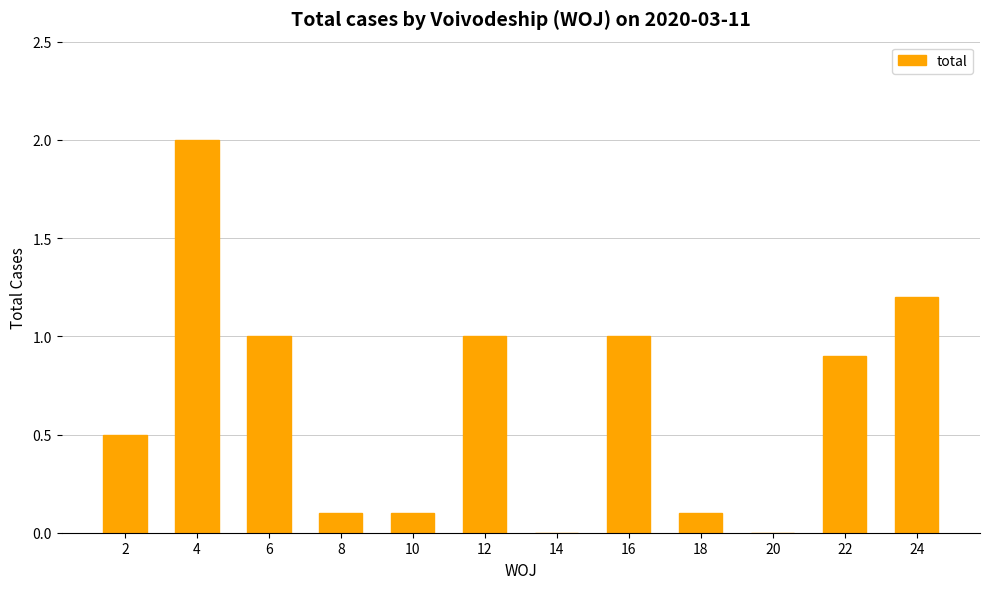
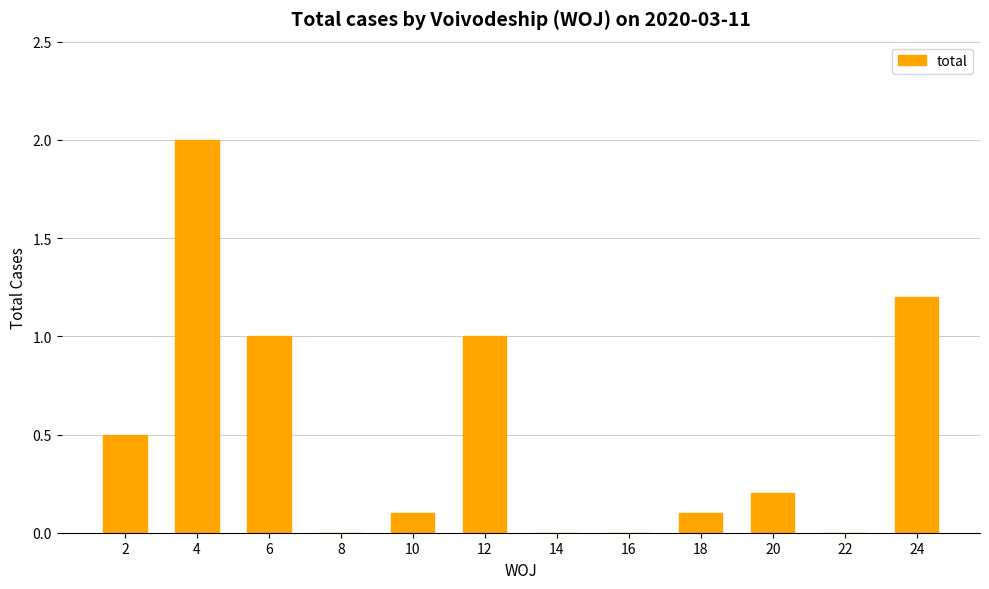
8: 0.1 -> 0.0
16: 1 -> 0
20: 0.0 -> 0.2
22: 0.9 -> 0.0
